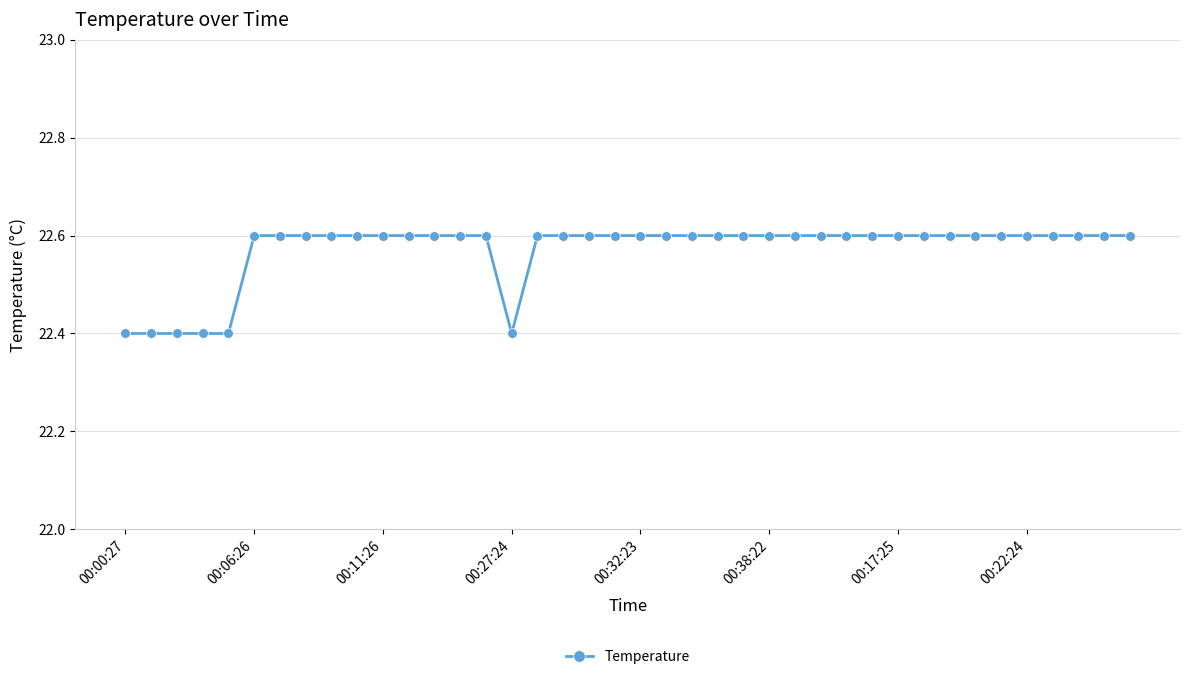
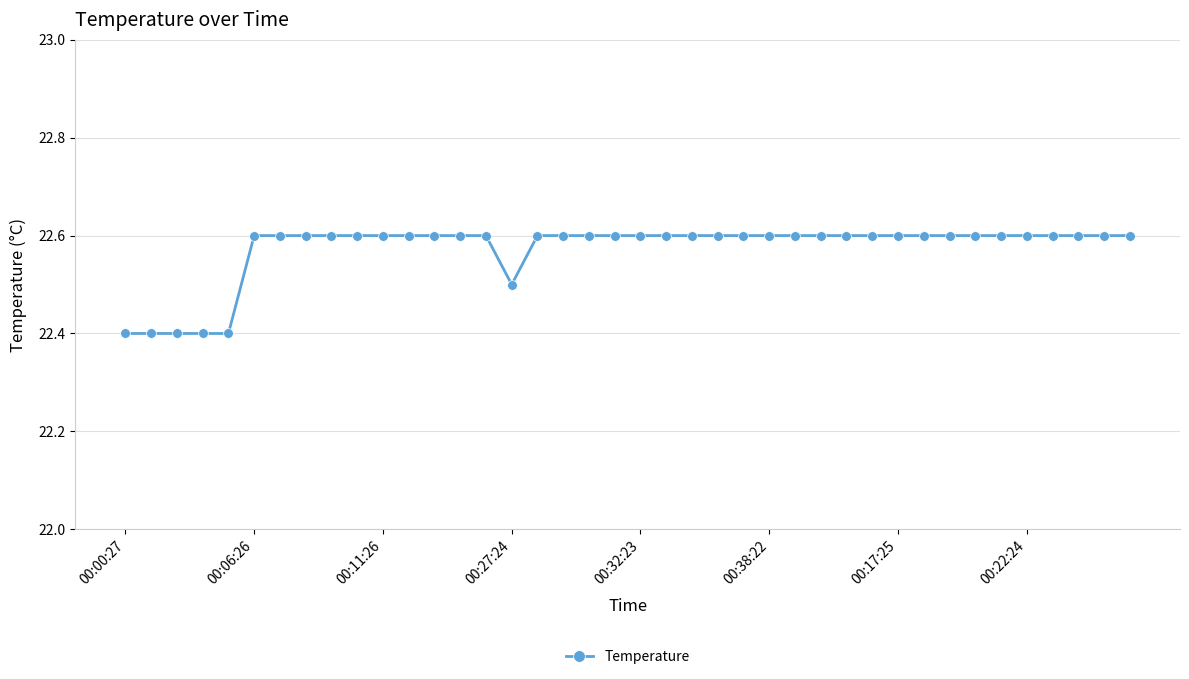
00:27:24: 22.4 -> 22.5
